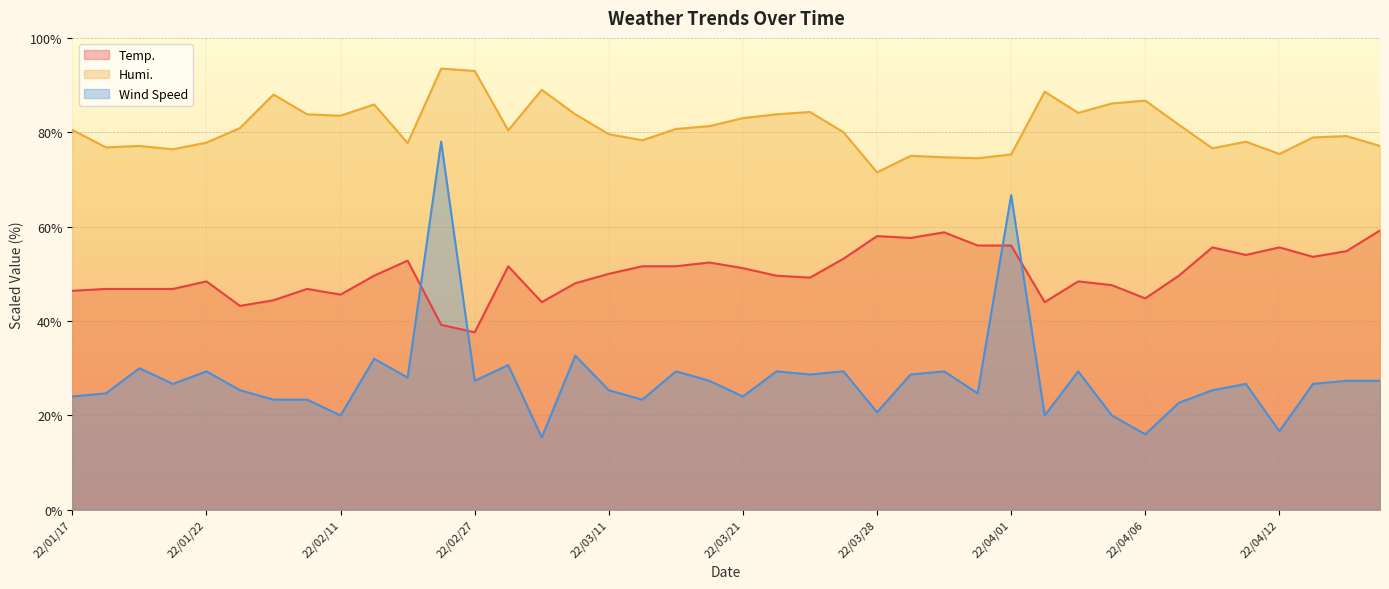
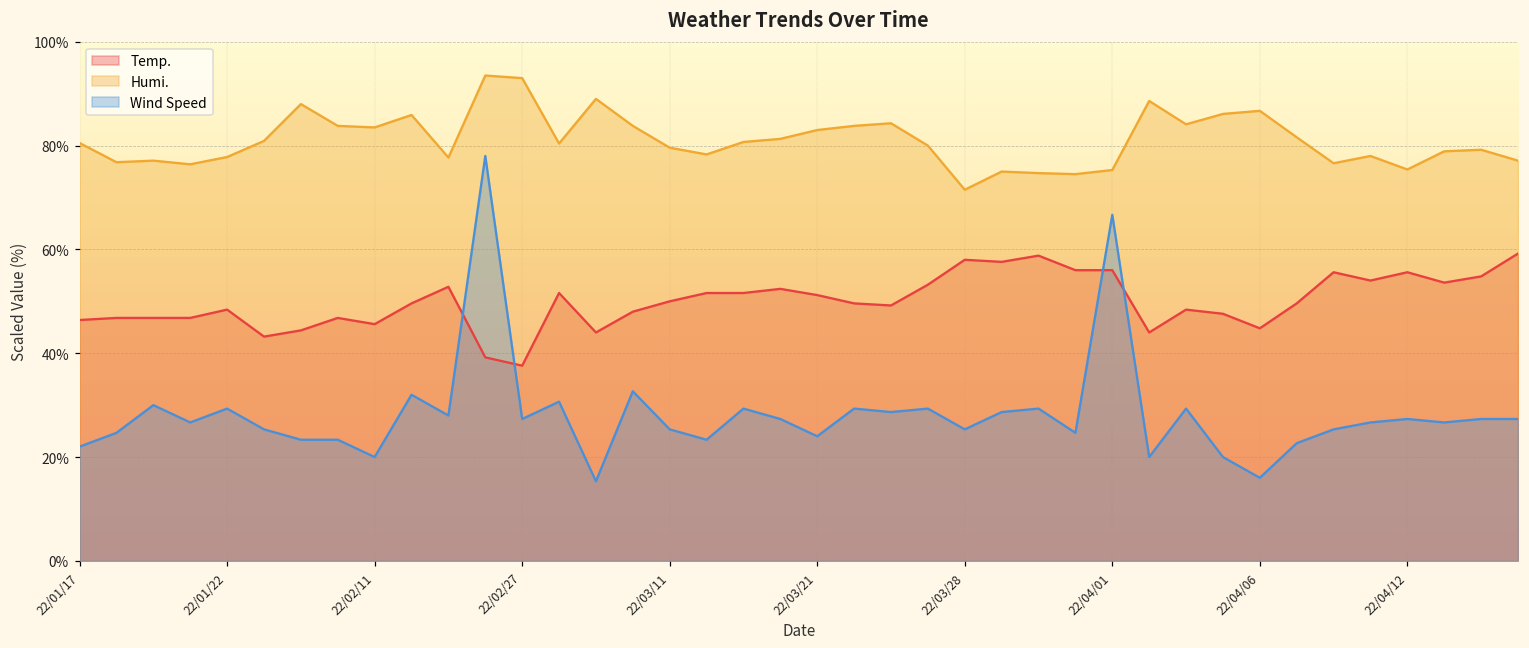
Wind Speed, 22/01/17: 24% -> 22%
Wind Speed, 22/03/28: 21% -> 25%
Wind Speed, 22/04/12: 17% -> 27%
